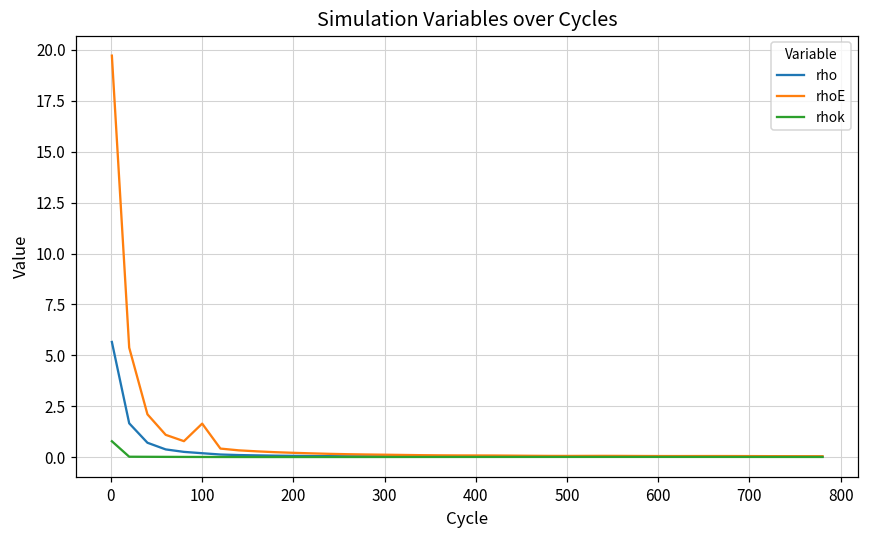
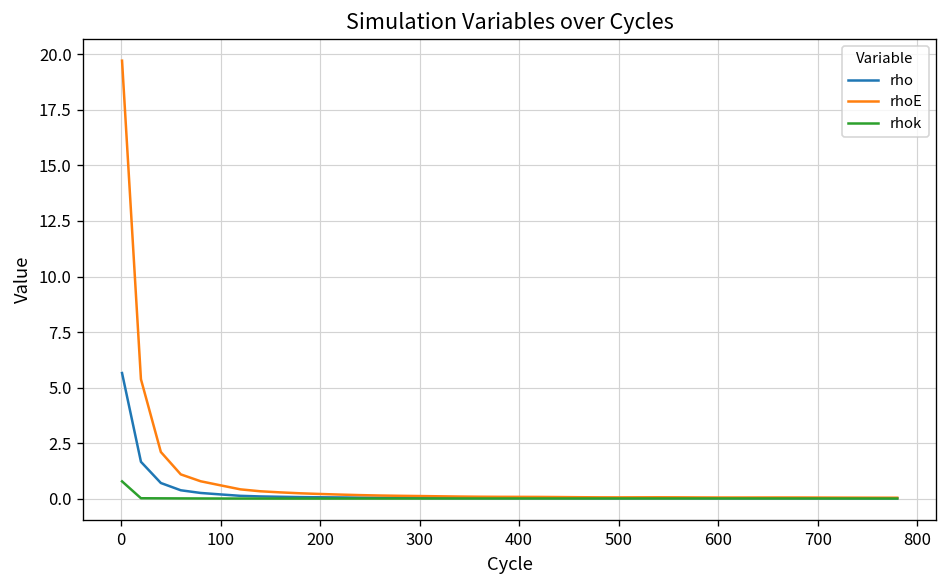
rhoE, 100: 1.7 -> 0.6
